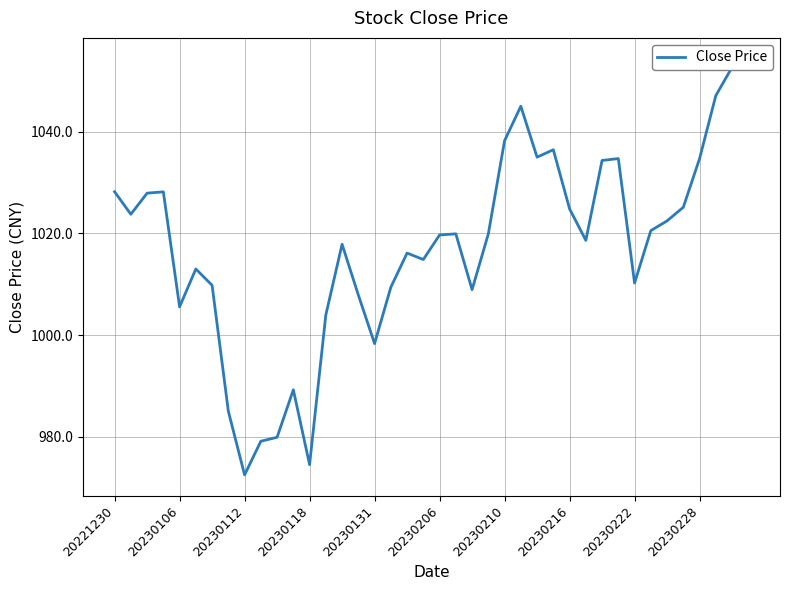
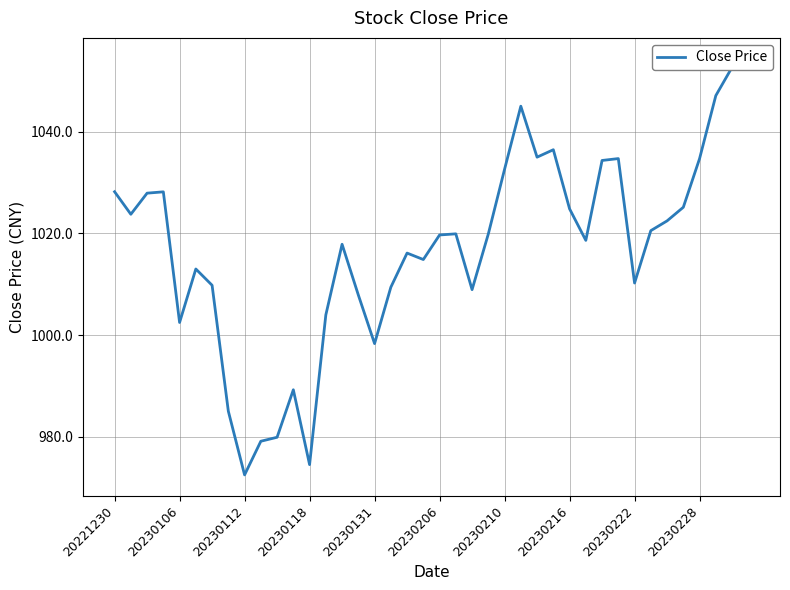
20230106: 1006 -> 1002
20230210: 1038 -> 1033
